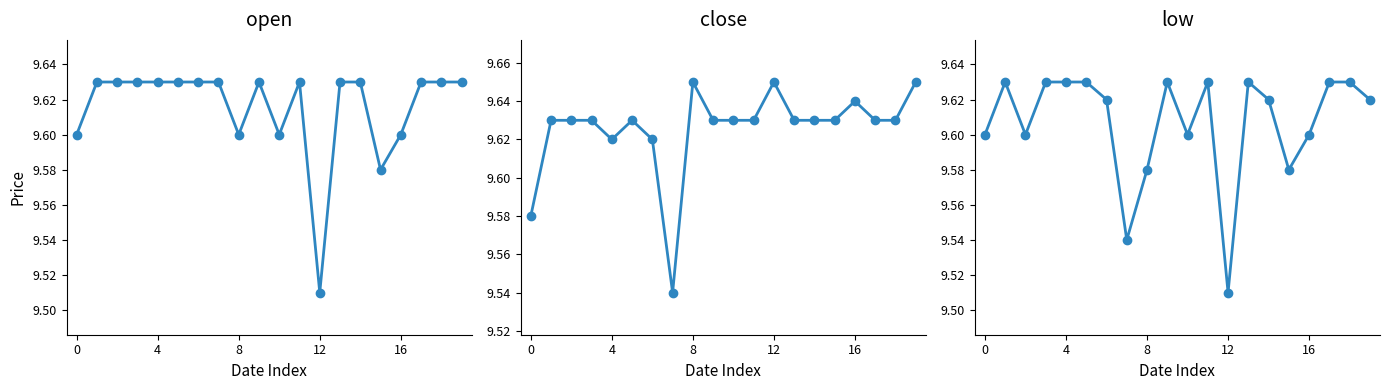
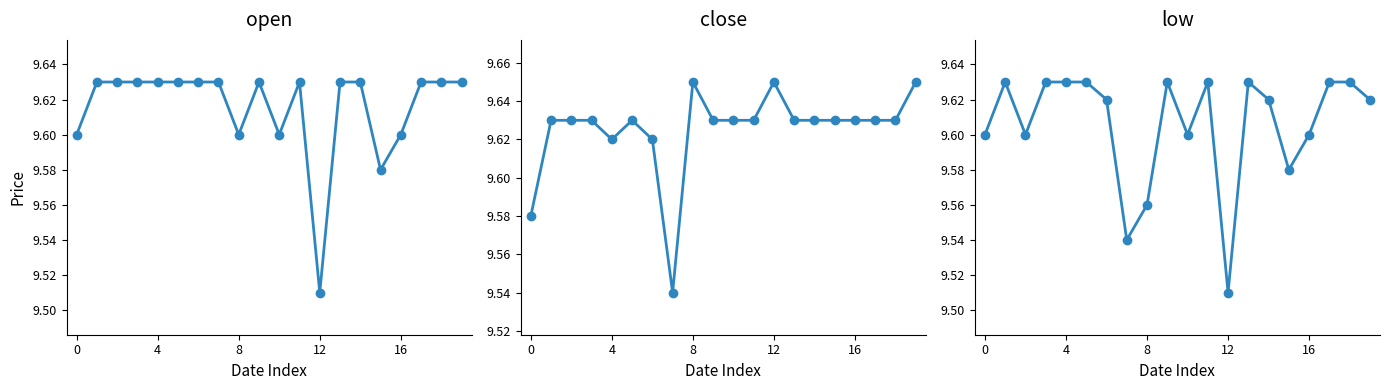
close, 16: 9.64 -> 9.63
low, 8: 9.58 -> 9.56
